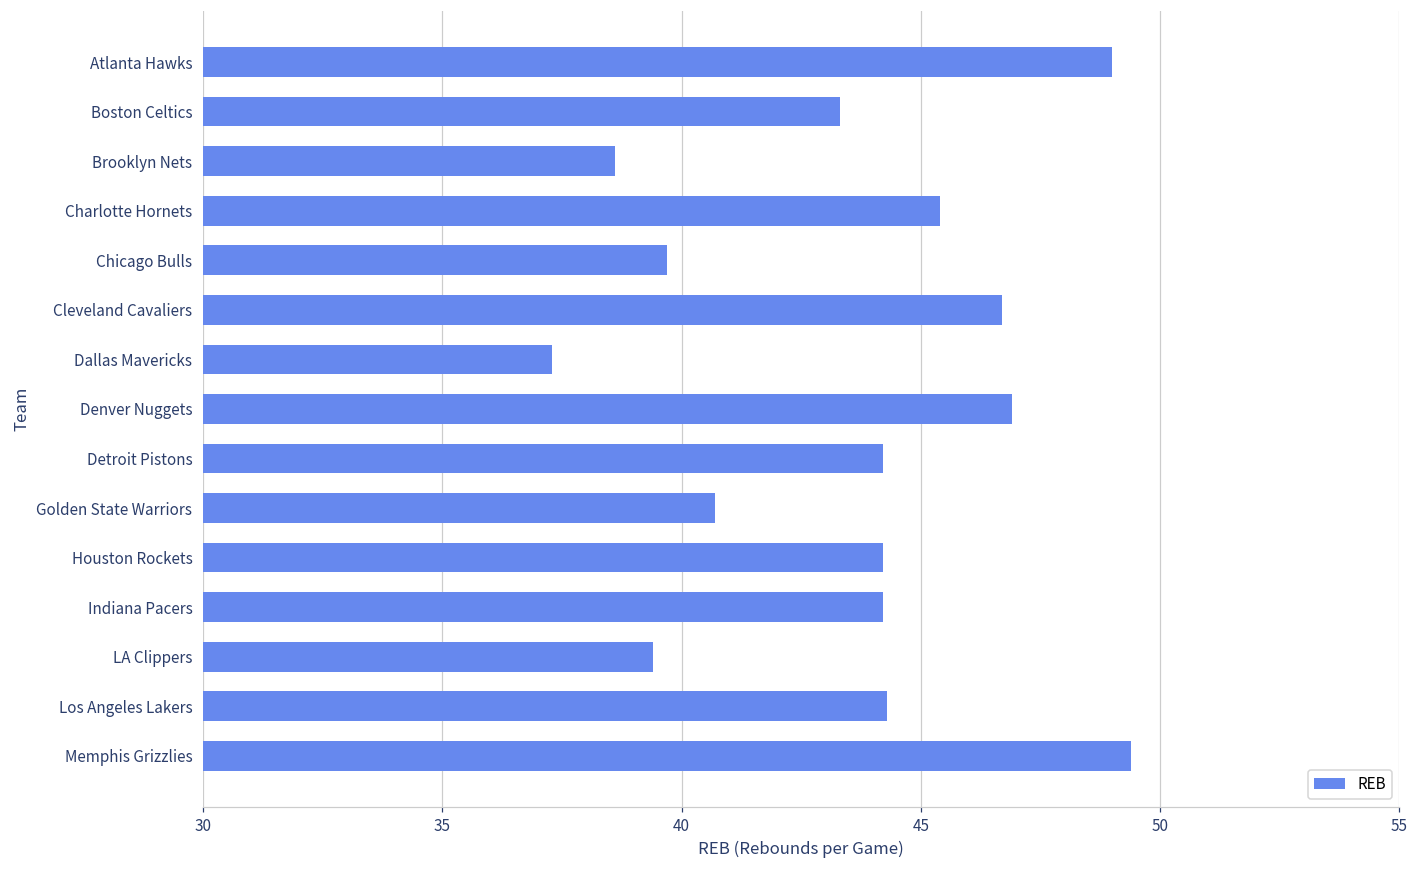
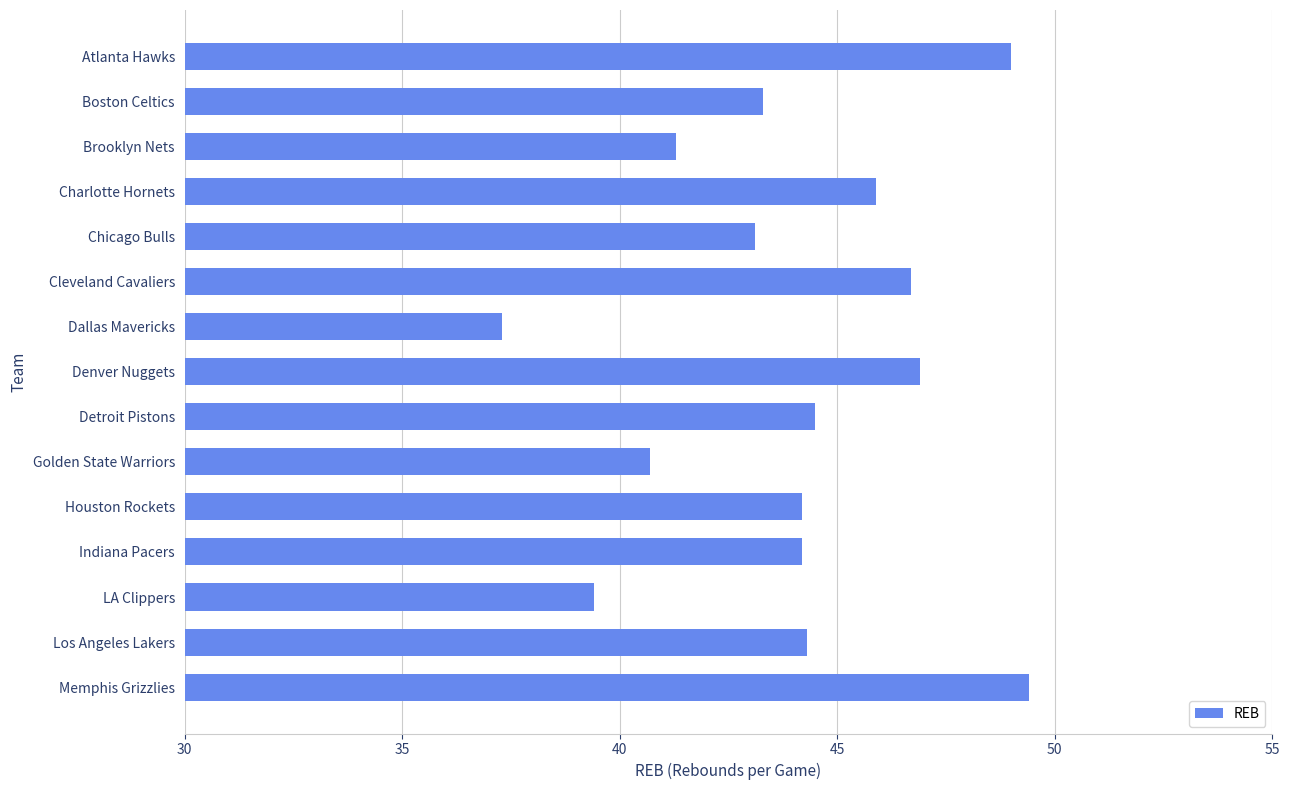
Brooklyn Nets: 38.6 -> 41.3
Charlotte Hornets: 45.4 -> 45.9
Chicago Bulls: 39.7 -> 43.1
Detroit Pistons: 44.2 -> 44.5
